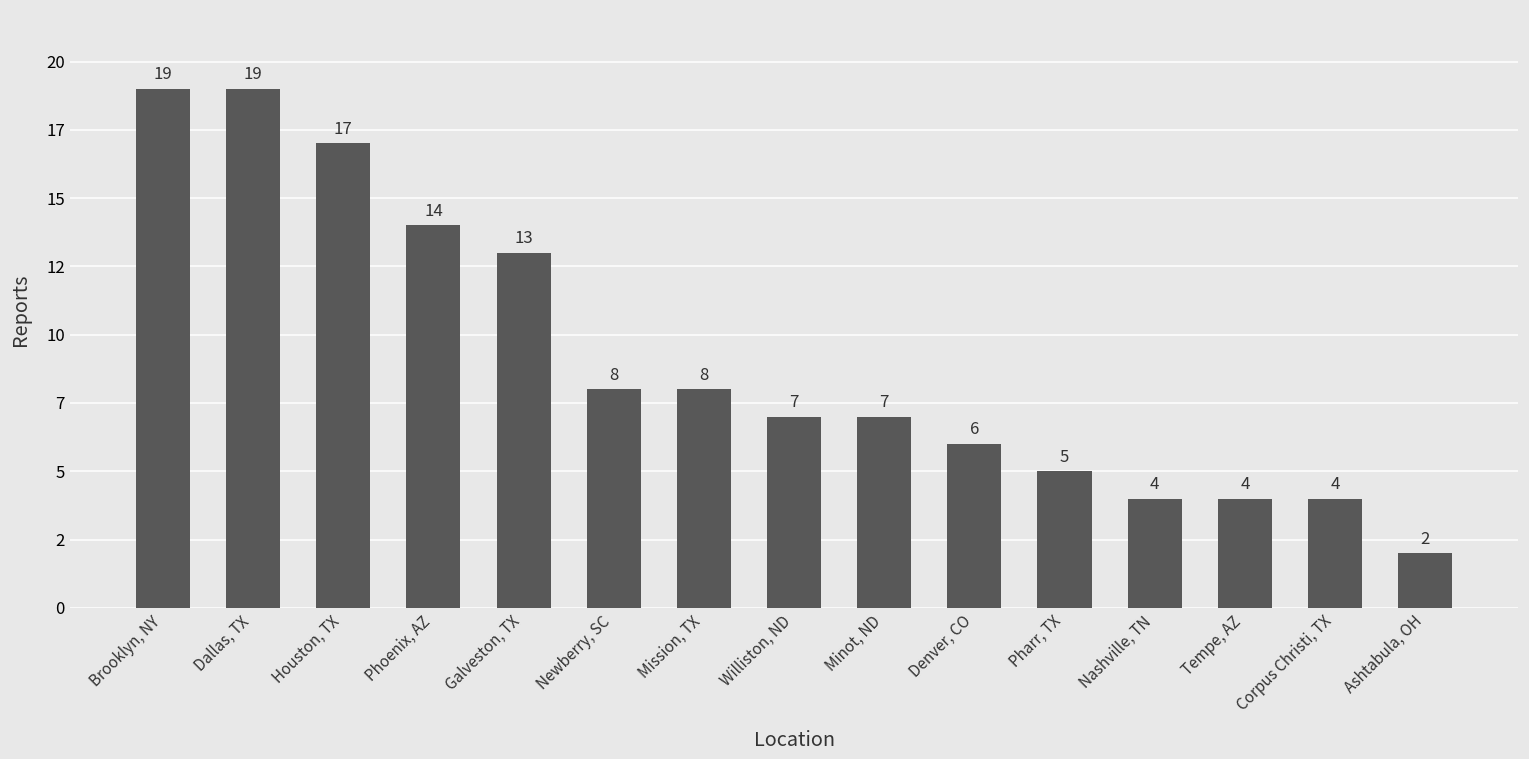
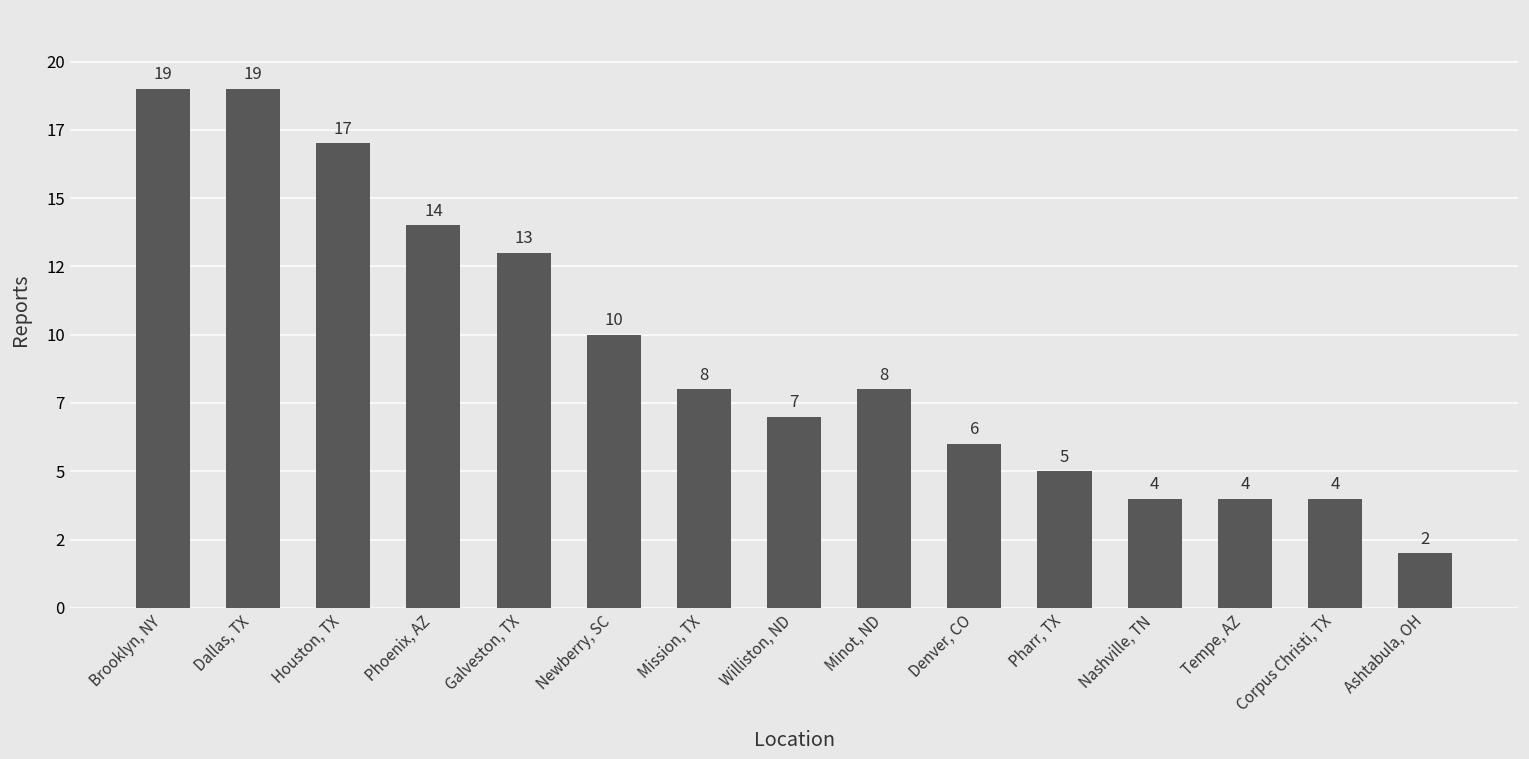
Newberry, SC: 8 -> 10
Minot, ND: 7 -> 8
